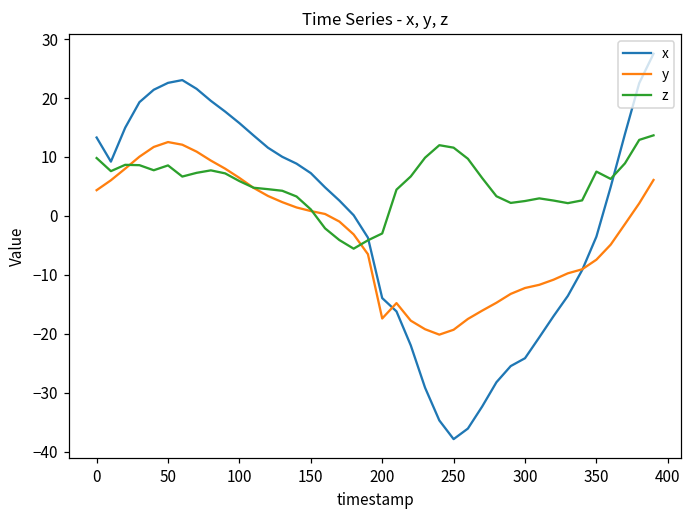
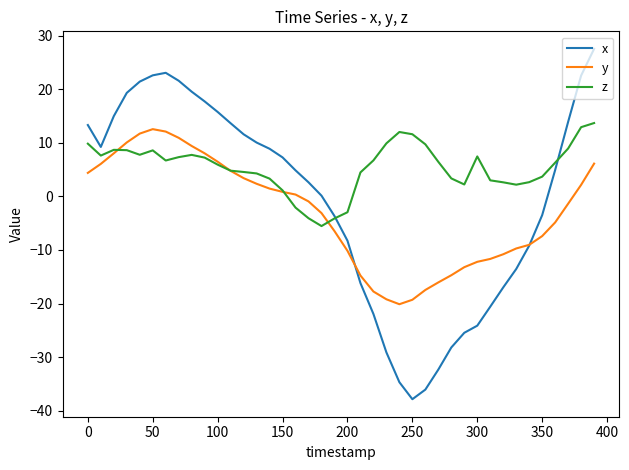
x, 200: -14 -> -8
y, 200: -17 -> -10
z, 300: 3 -> 7
z, 350: 8 -> 4
